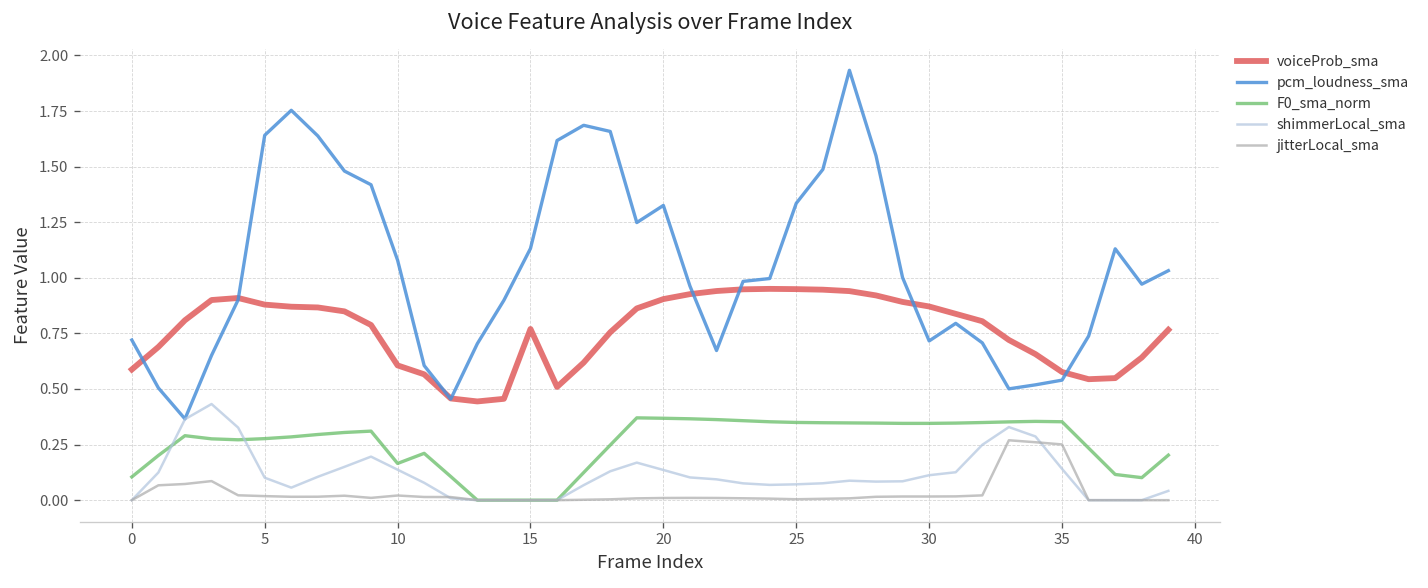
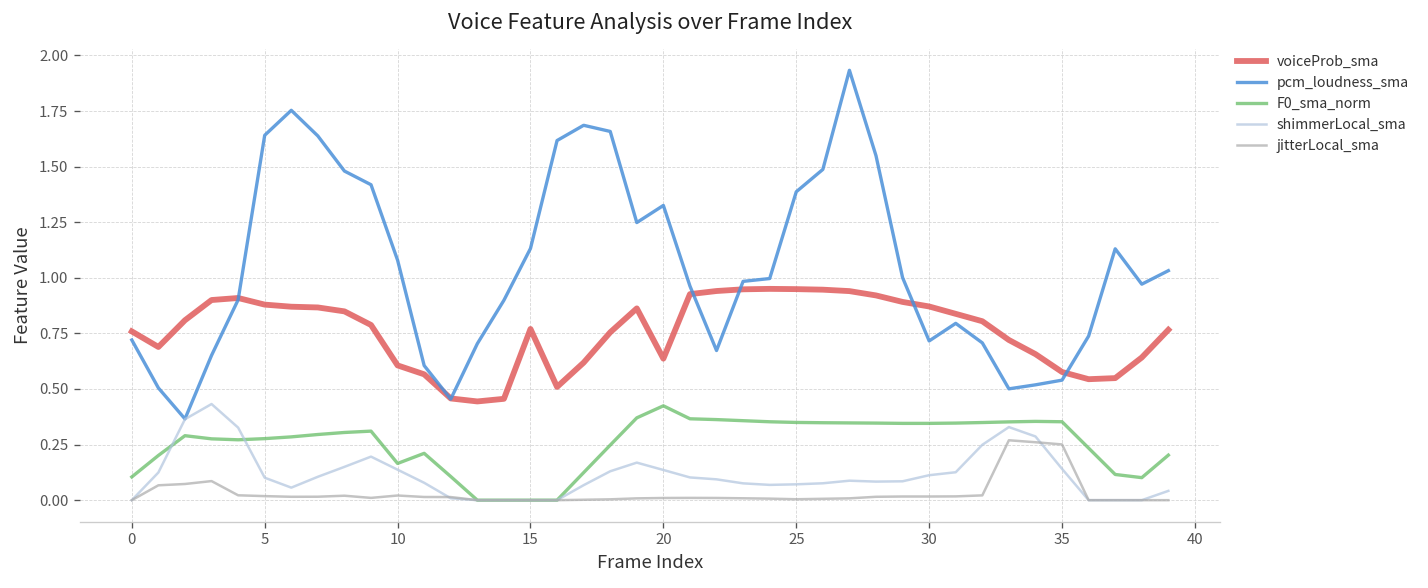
voiceProb_sma, 0: 0.59 -> 0.76
voiceProb_sma, 20: 0.90 -> 0.64
F0_sma_norm, 20: 0.37 -> 0.42
pcm_loudness_sma, 25: 1.34 -> 1.39
